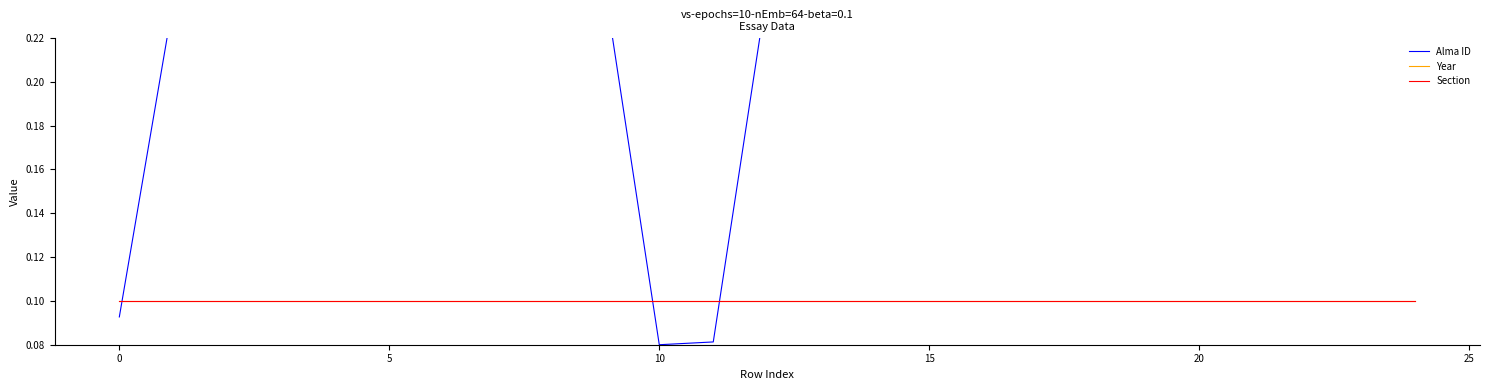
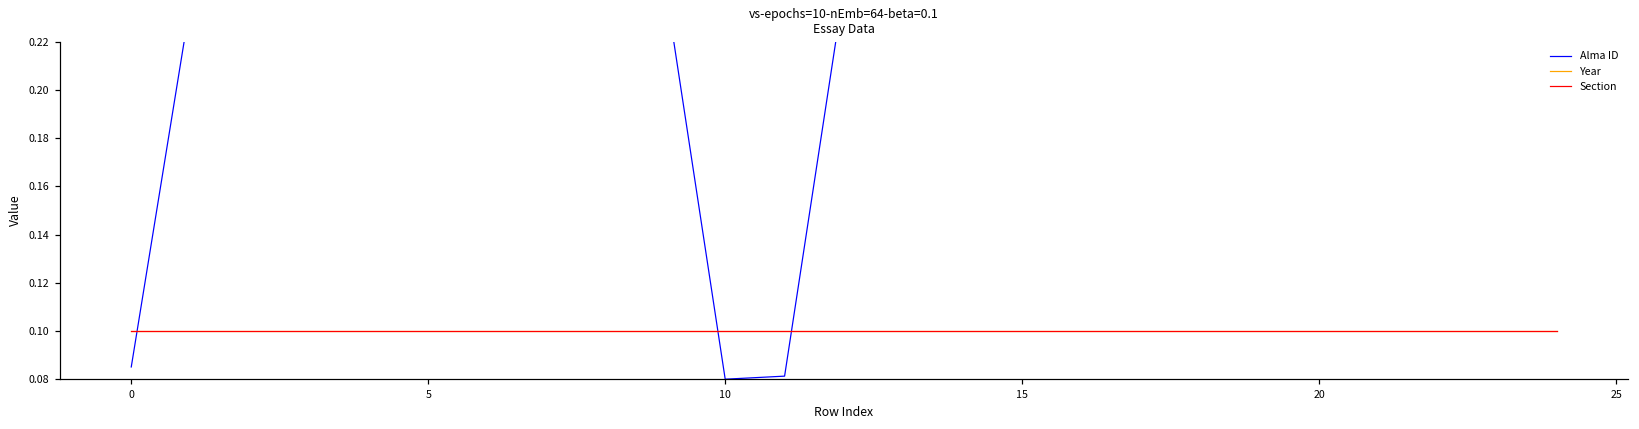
Alma ID, 0: 0.093 -> 0.085
